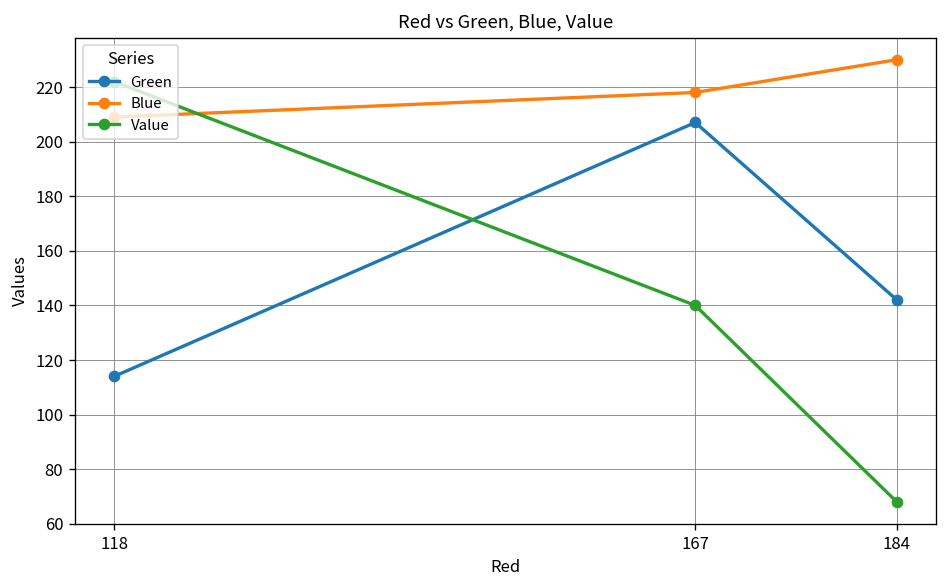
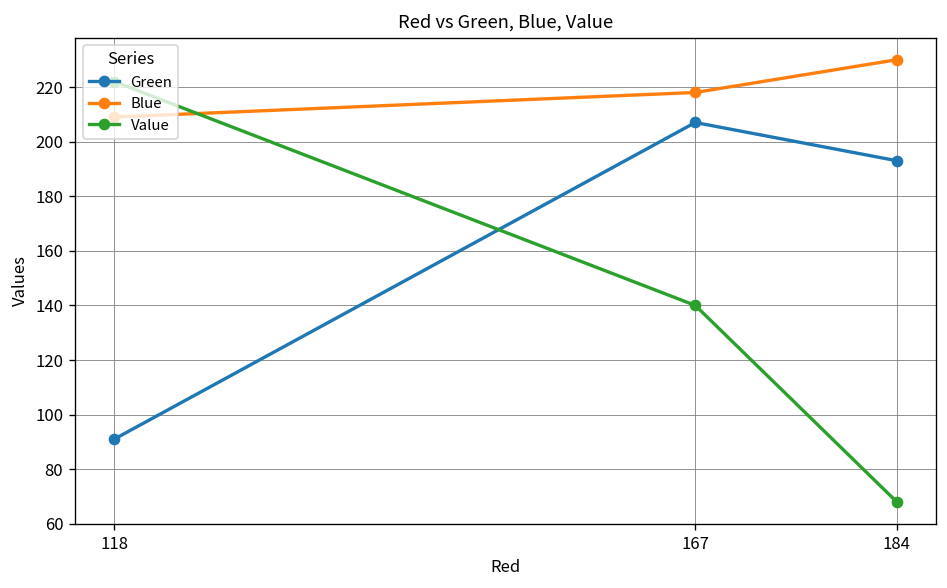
Green, 118: 114 -> 91
Green, 184: 142 -> 193
